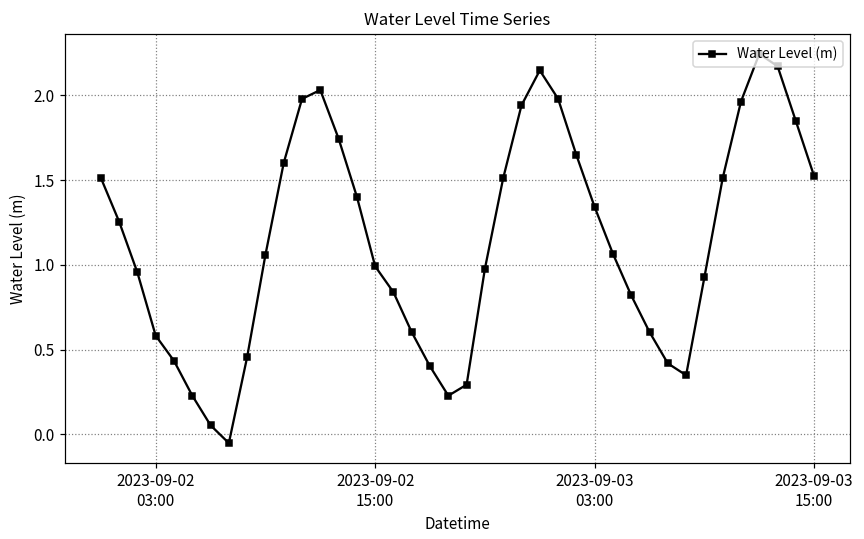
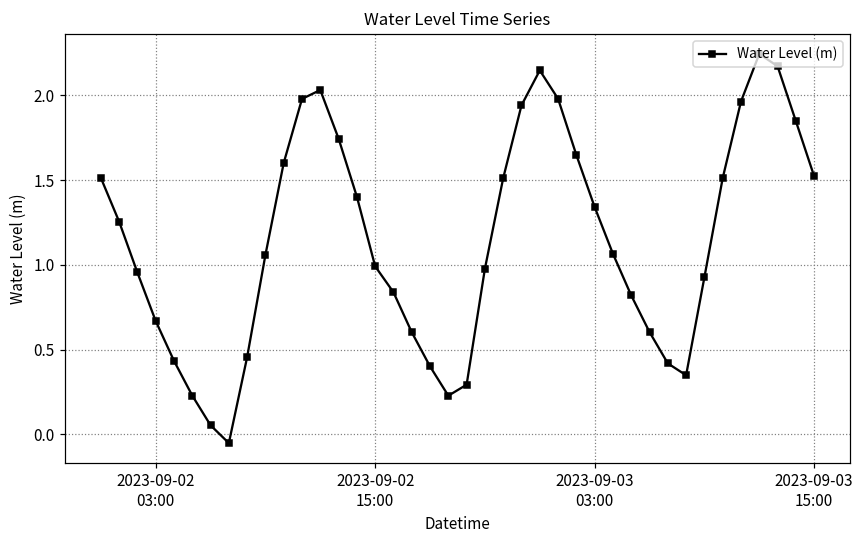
2023-09-02 03:00: 0.58 -> 0.67
